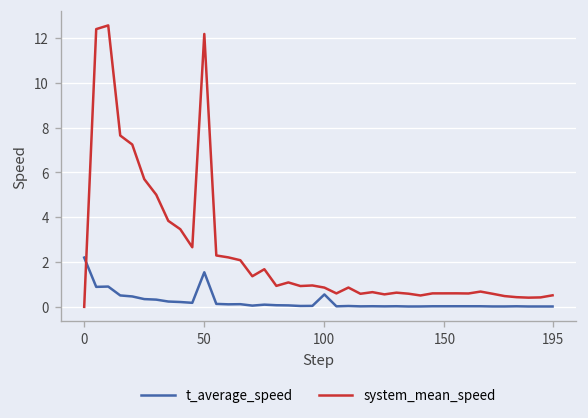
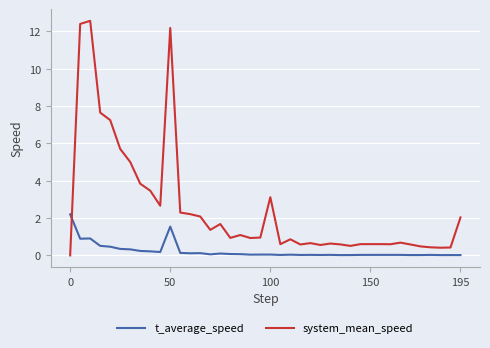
t_average_speed, 100: 0.6 -> 0.0
system_mean_speed, 100: 0.9 -> 3.1
system_mean_speed, 195: 0.5 -> 2.0
